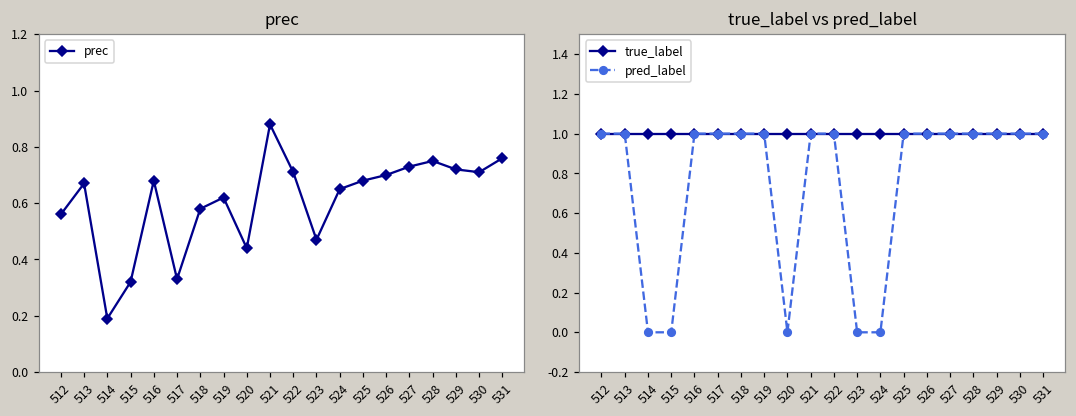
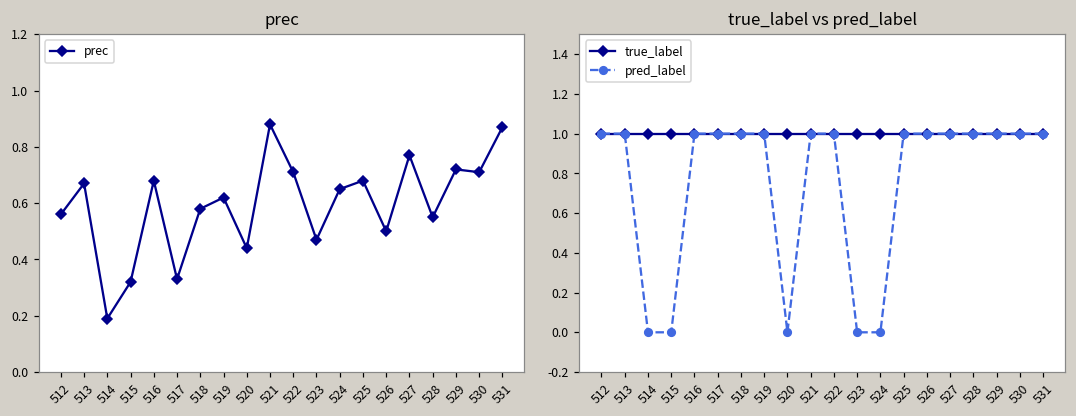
prec, 526: 0.7 -> 0.5
prec, 527: 0.73 -> 0.77
prec, 528: 0.75 -> 0.55
prec, 531: 0.76 -> 0.87
